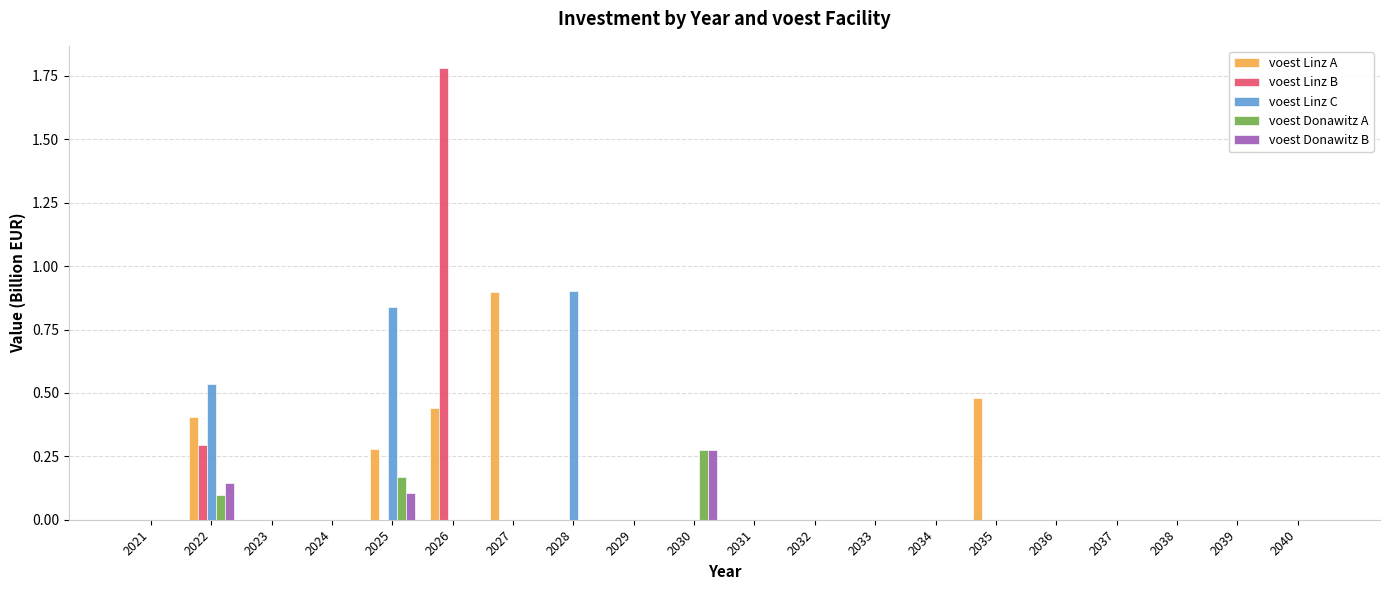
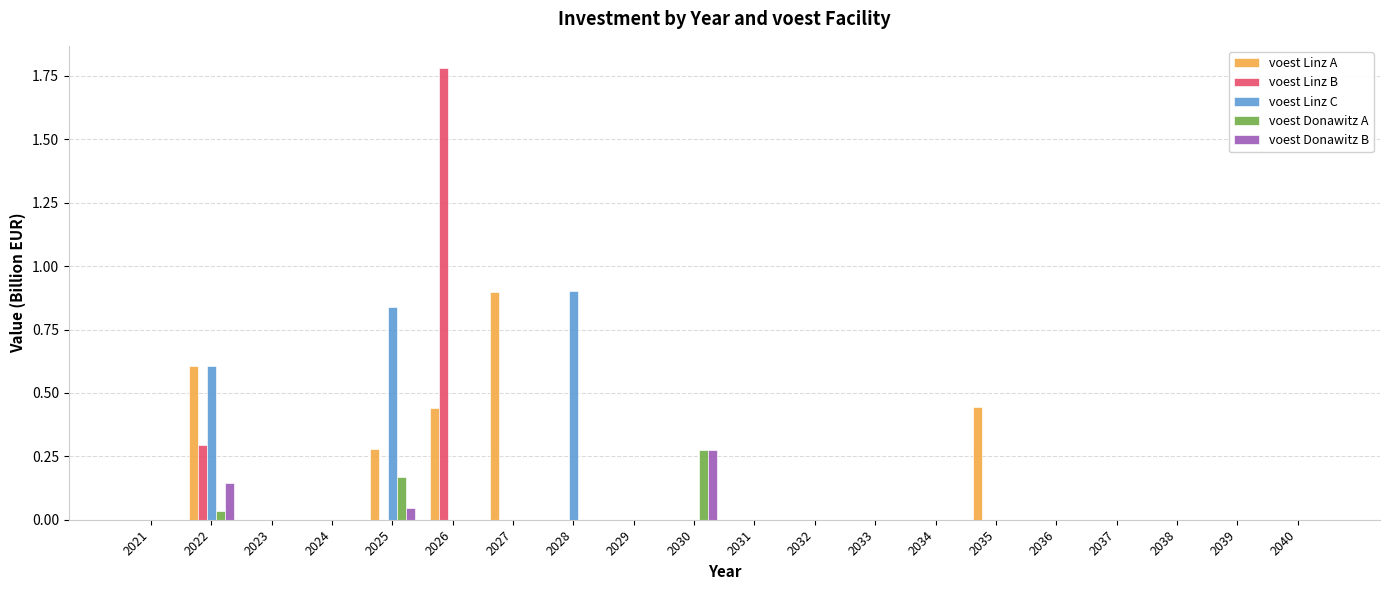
voest Linz A, 2022: 0.40 -> 0.61
voest Linz C, 2022: 0.53 -> 0.61
voest Donawitz A, 2022: 0.10 -> 0.03
voest Donawitz B, 2025: 0.11 -> 0.05
voest Linz A, 2035: 0.48 -> 0.44
